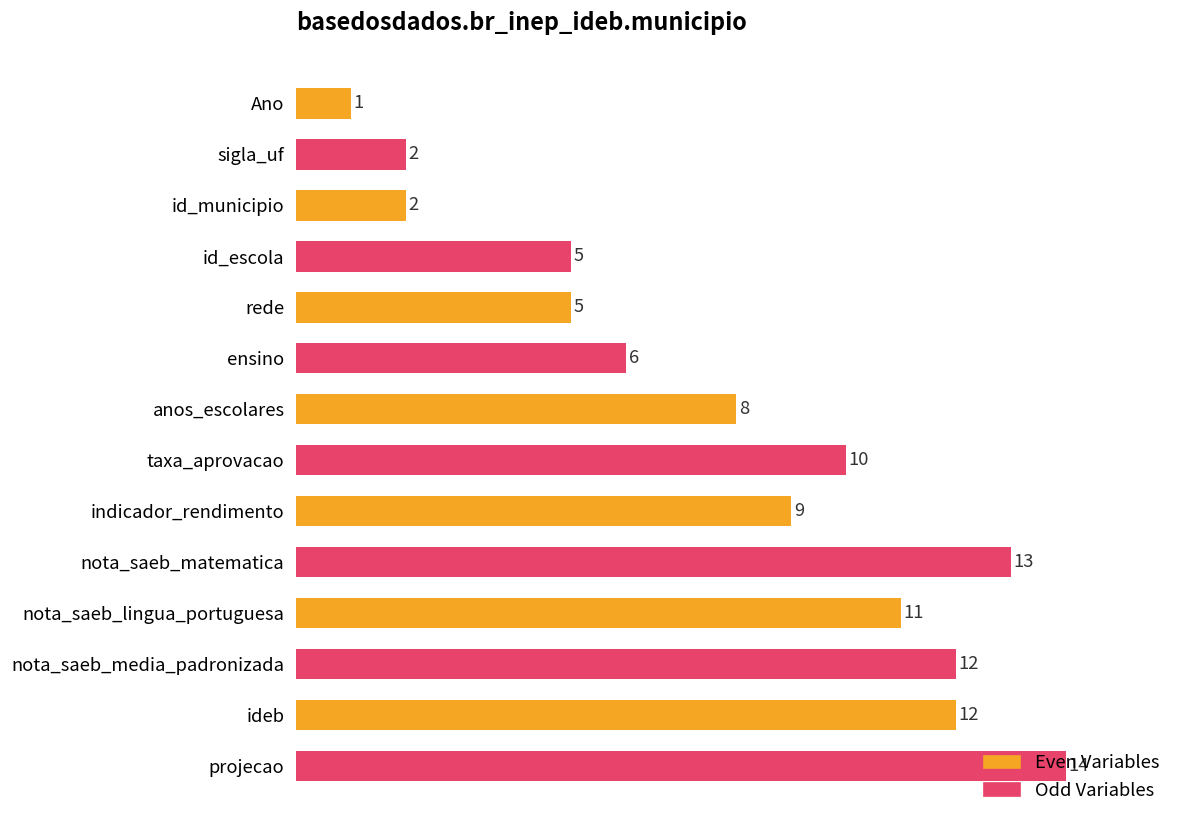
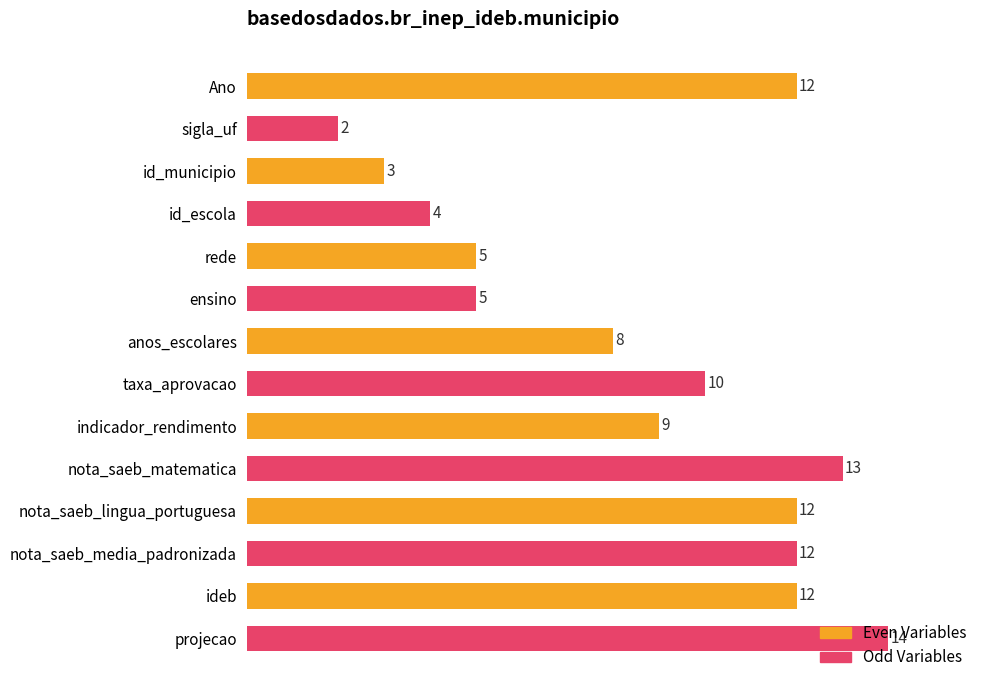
Ano: 1 -> 12
id_municipio: 2 -> 3
id_escola: 5 -> 4
ensino: 6 -> 5
nota_saeb_lingua_portuguesa: 11 -> 12
